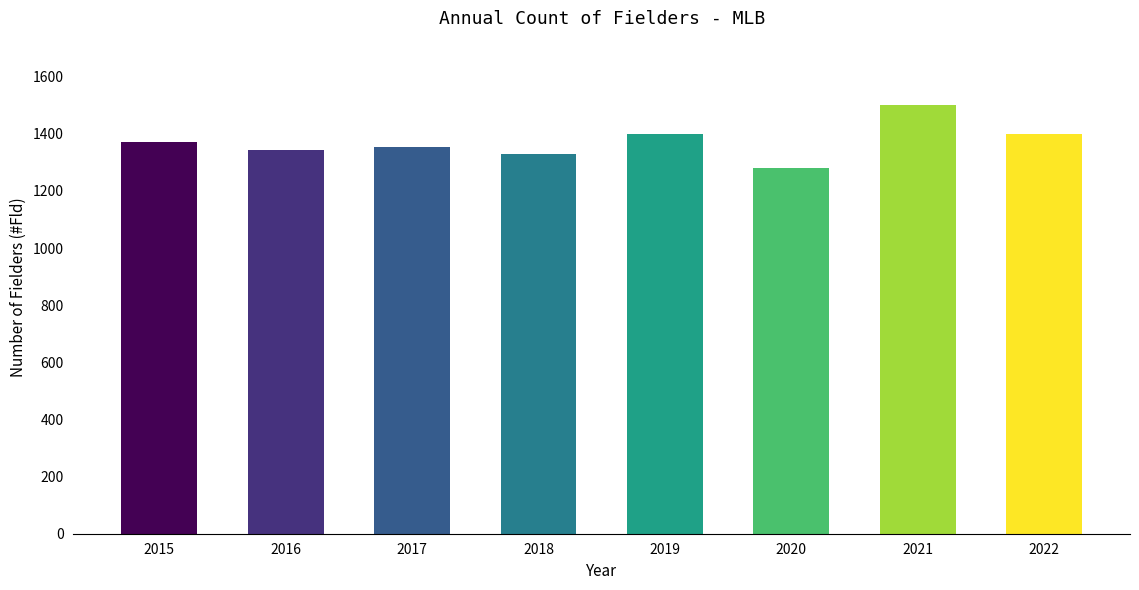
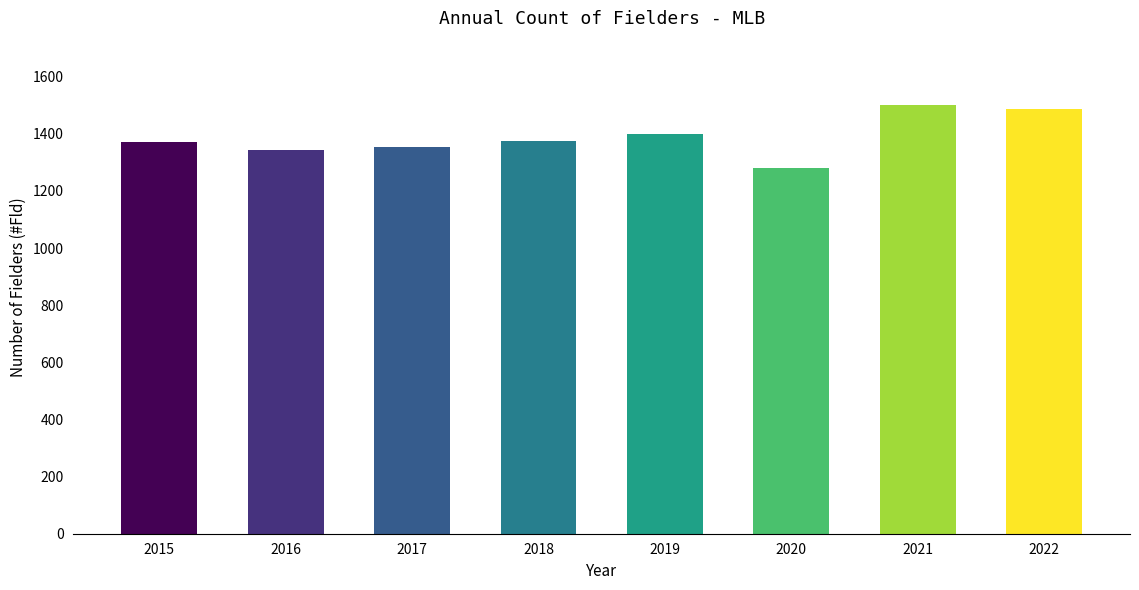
2018: 1330 -> 1380
2022: 1400 -> 1490
